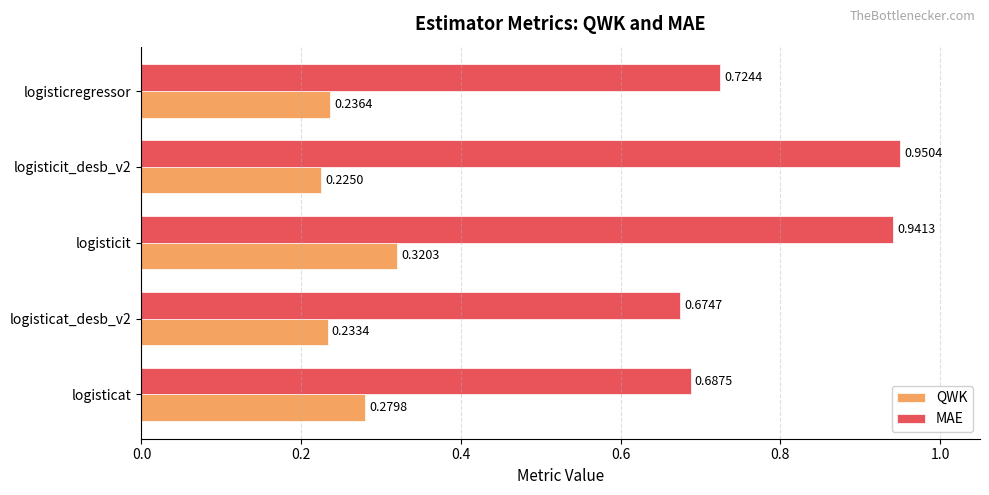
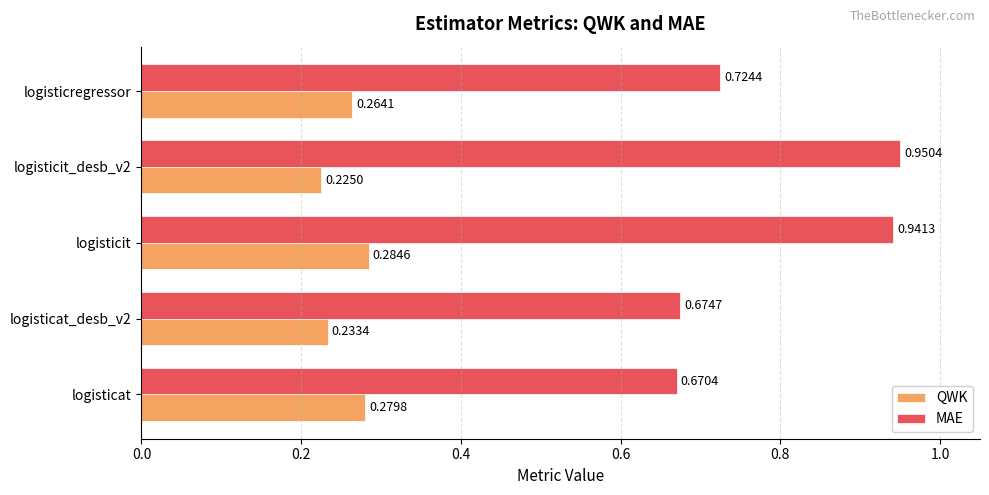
QWK, logisticregressor: 0.2364 -> 0.2641
QWK, logisticit: 0.3203 -> 0.2846
MAE, logisticat: 0.6875 -> 0.6704
